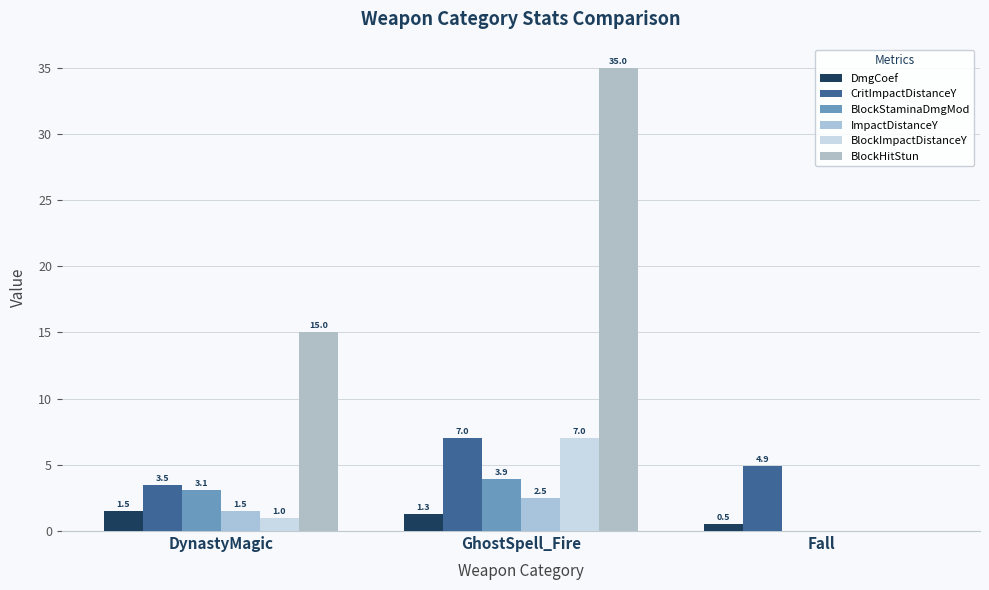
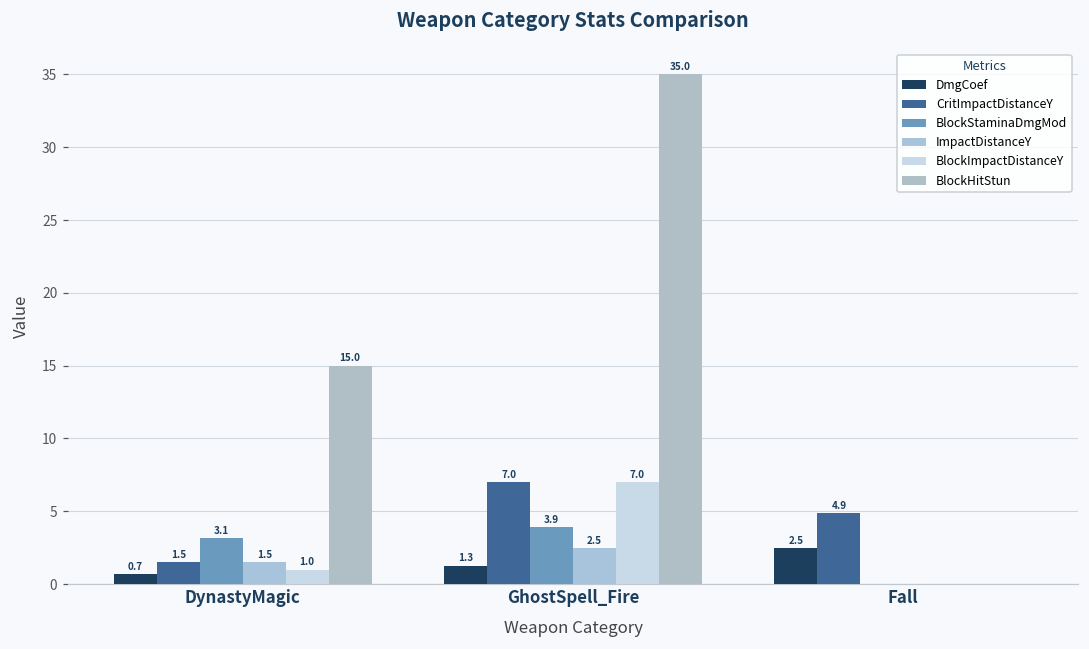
DmgCoef, DynastyMagic: 1.5 -> 0.7
CritImpactDistanceY, DynastyMagic: 3.5 -> 1.5
DmgCoef, Fall: 0.5 -> 2.5
